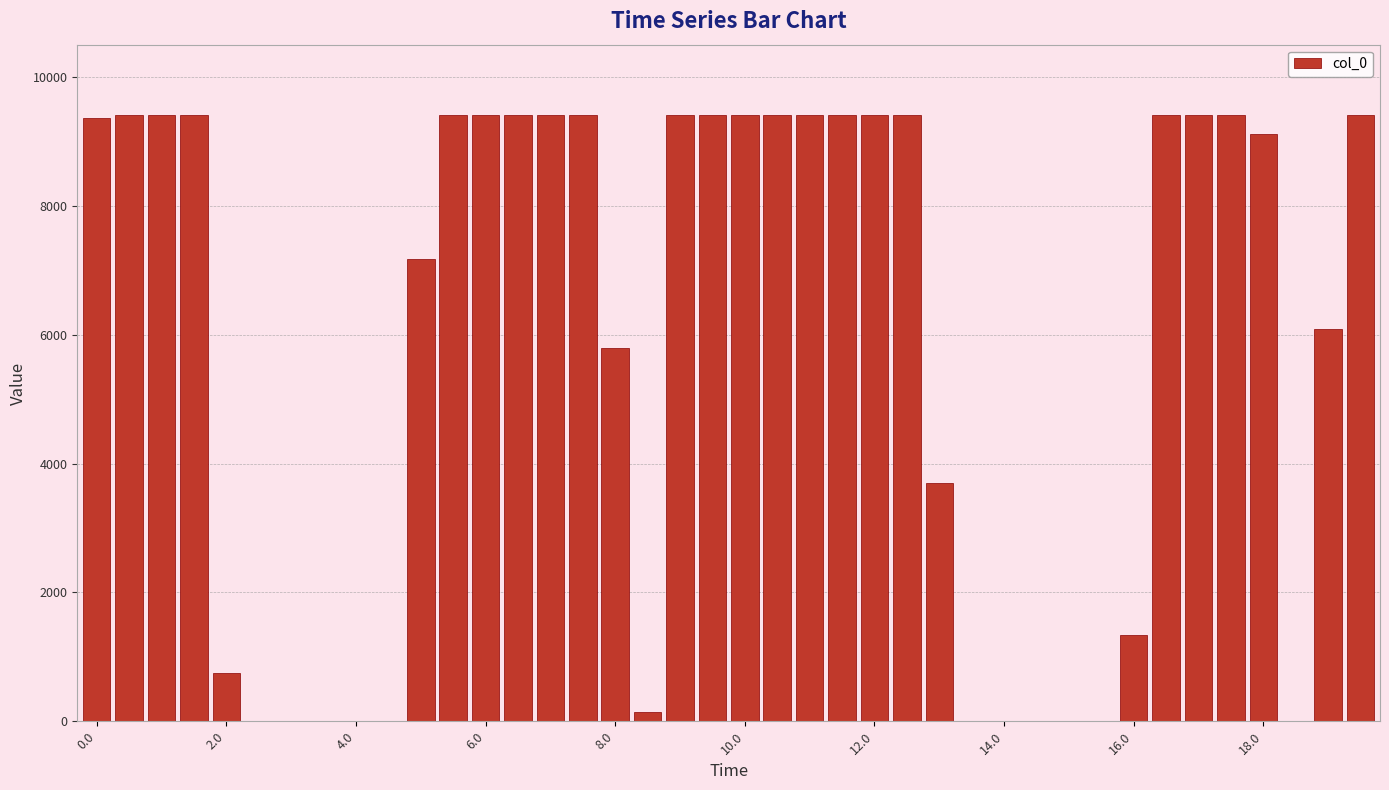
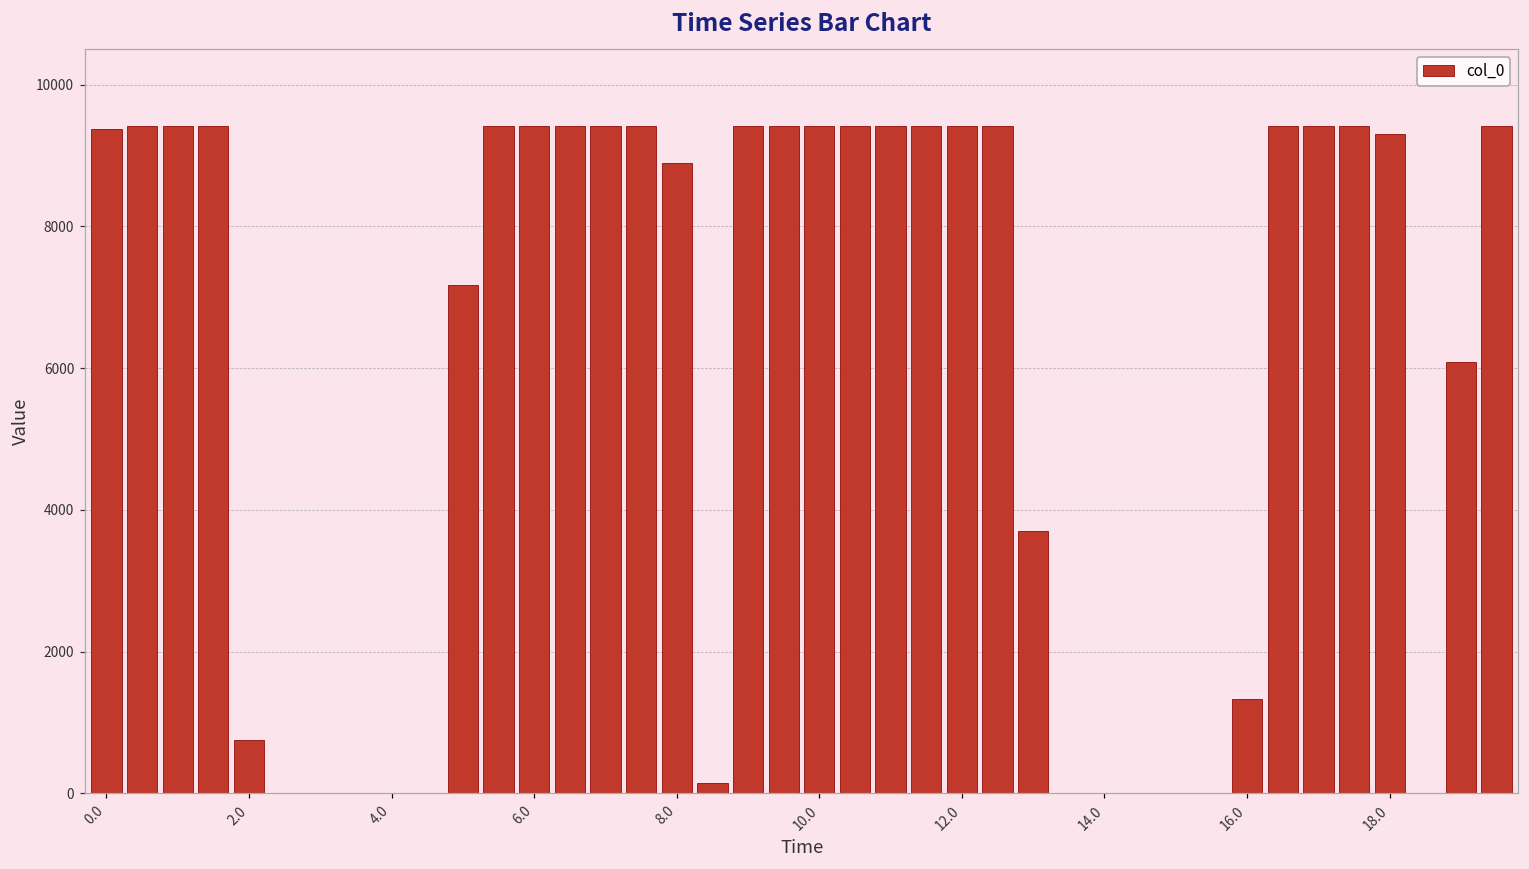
8.0: 5800 -> 8900
18.0: 9100 -> 9300
